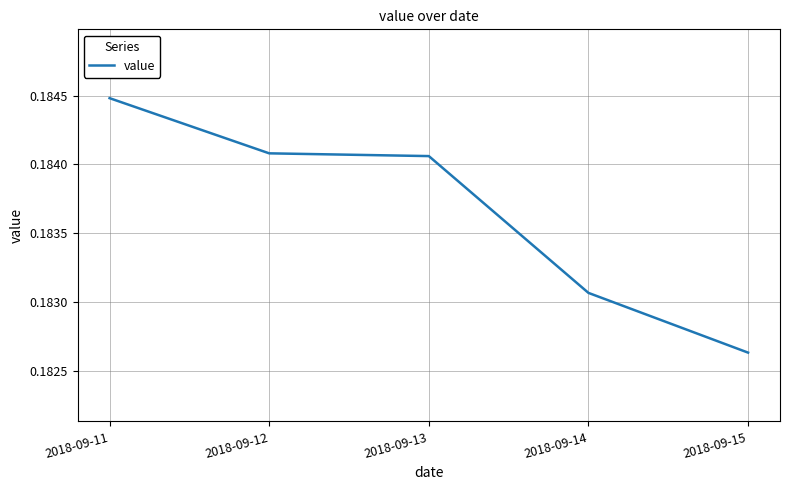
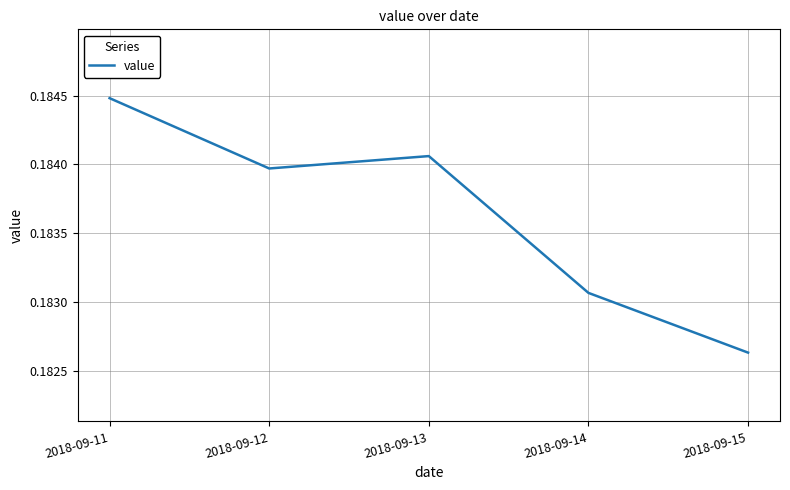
2018-09-12: 0.18408 -> 0.18397
